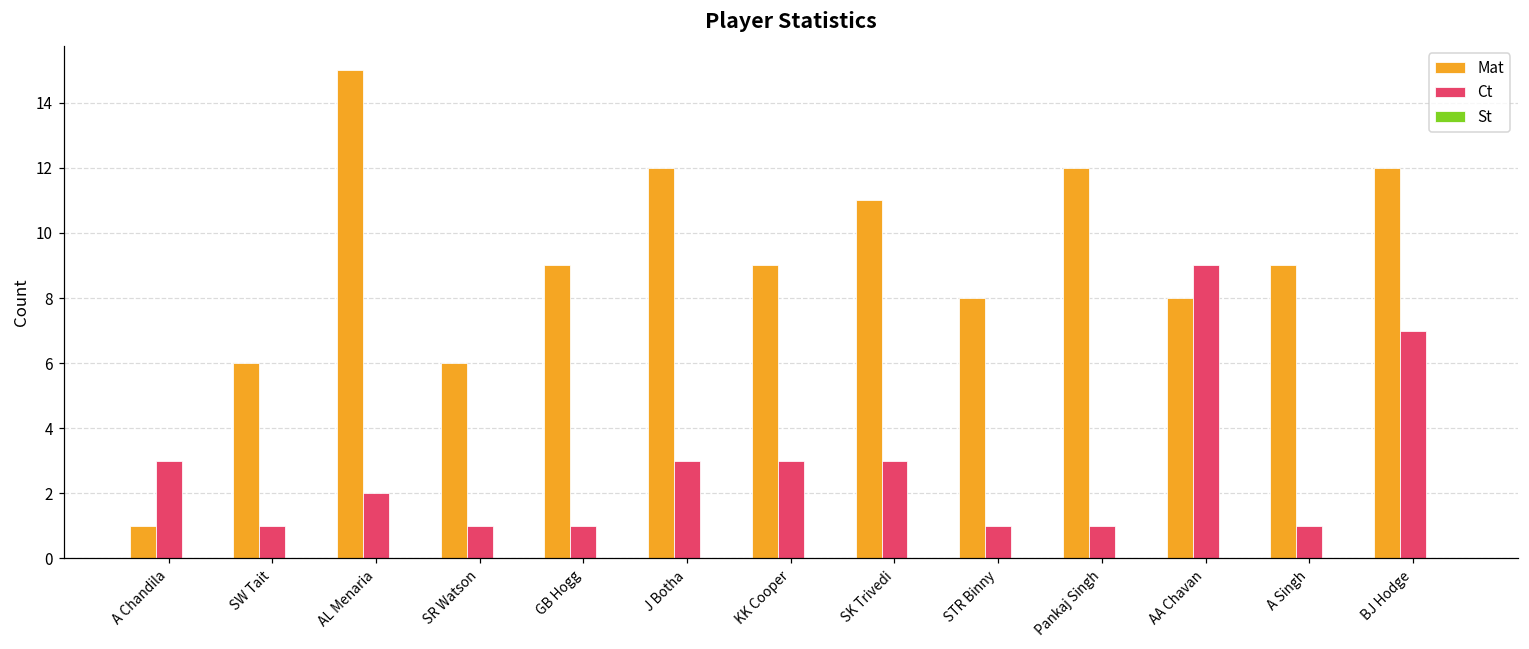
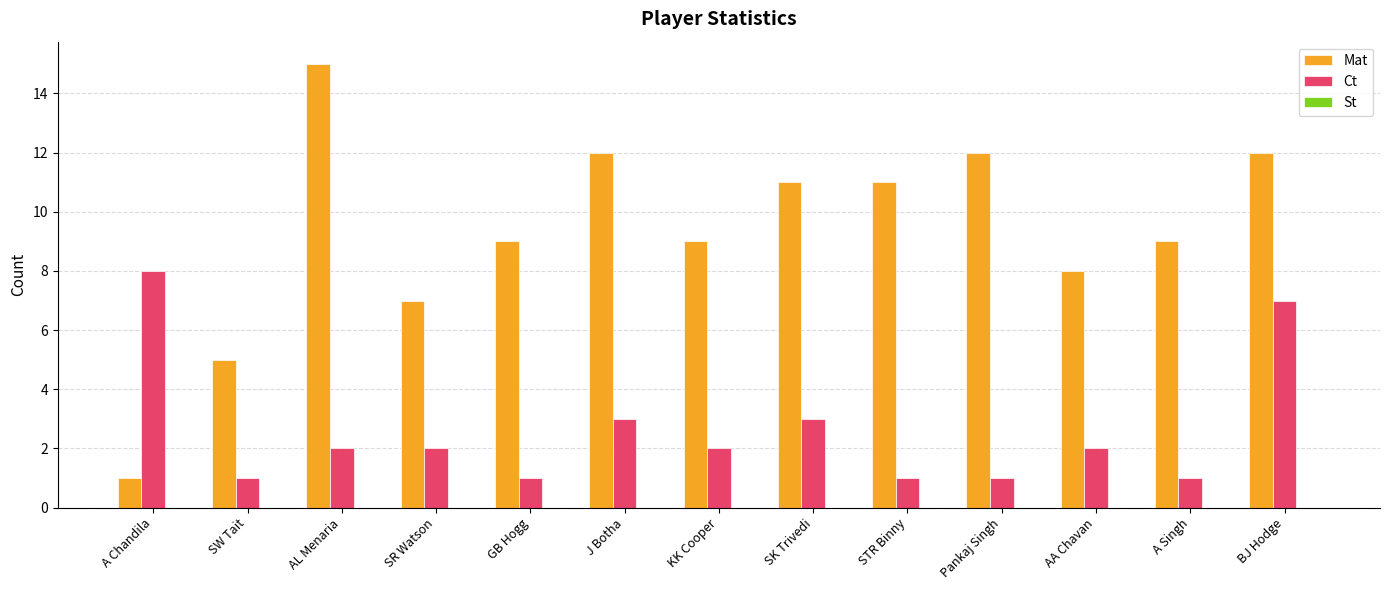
Ct, A Chandila: 3 -> 8
Mat, SW Tait: 6 -> 5
Mat, SR Watson: 6 -> 7
Ct, SR Watson: 1 -> 2
Ct, KK Cooper: 3 -> 2
Mat, STR Binny: 8 -> 11
Ct, AA Chavan: 9 -> 2
